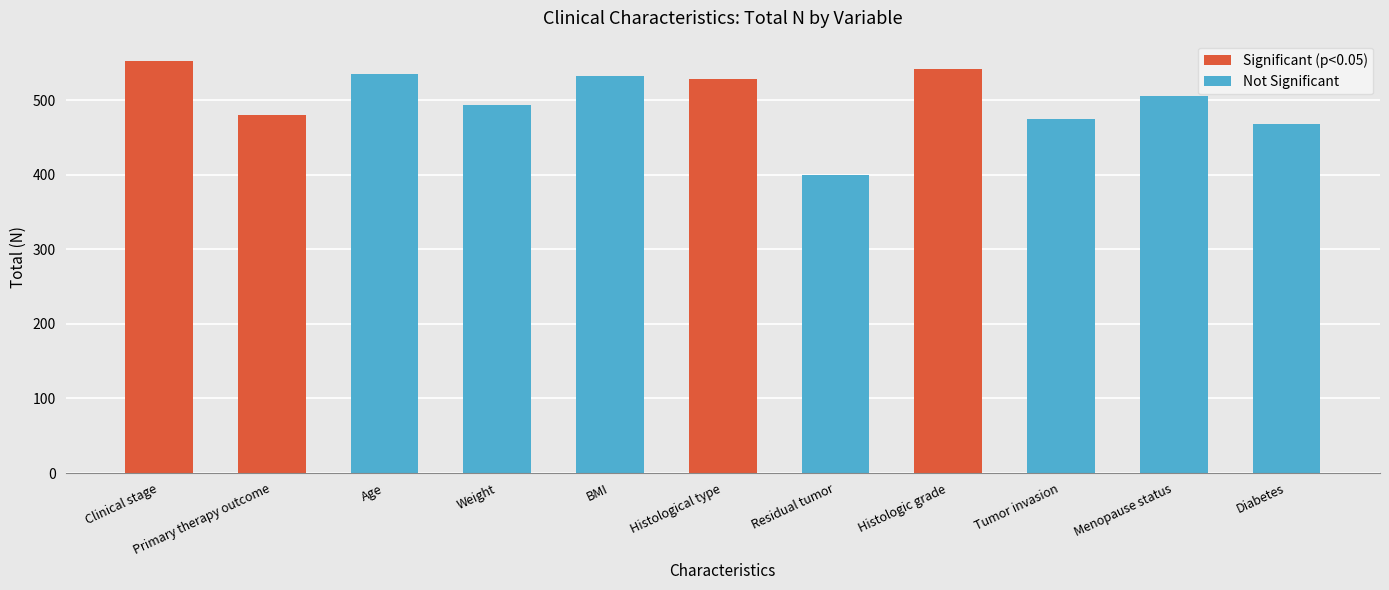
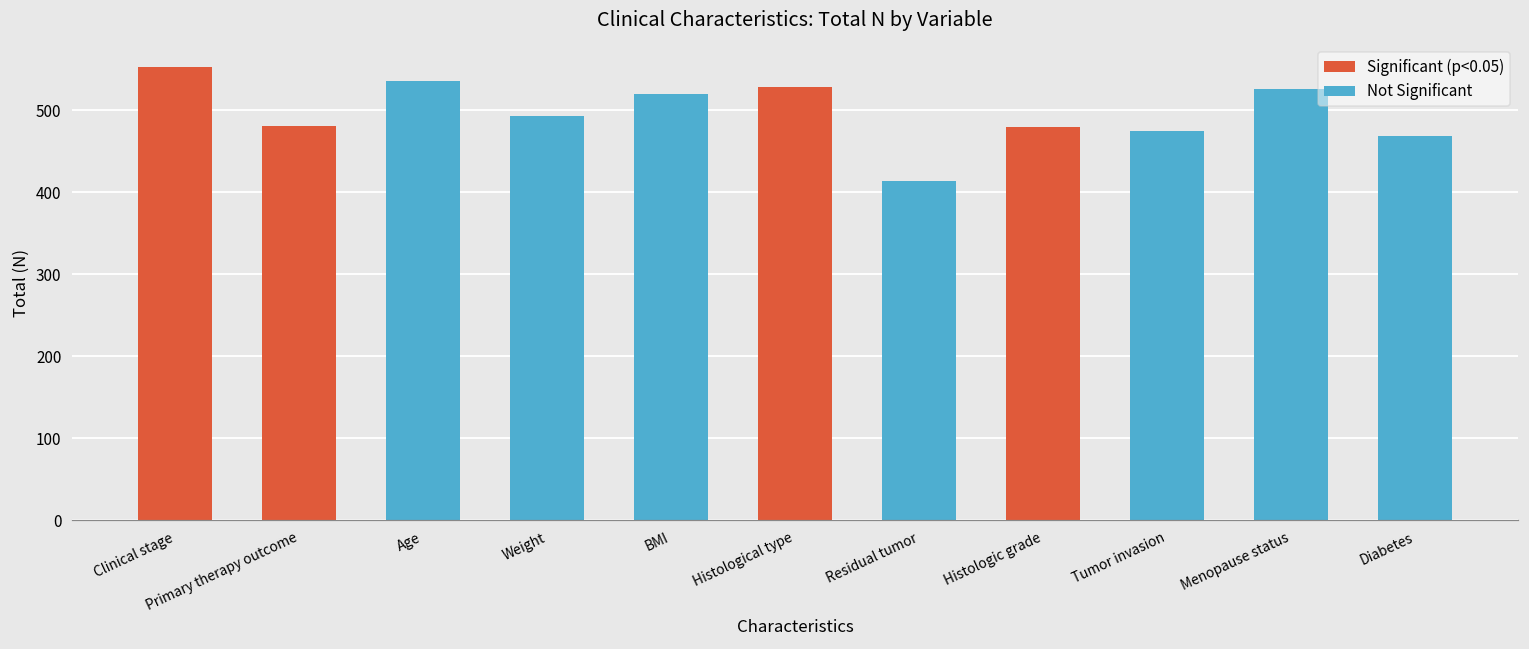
Not Significant, BMI: 530 -> 520
Not Significant, Residual tumor: 400 -> 410
Significant (p<0.05), Histologic grade: 540 -> 480
Not Significant, Menopause status: 510 -> 530
